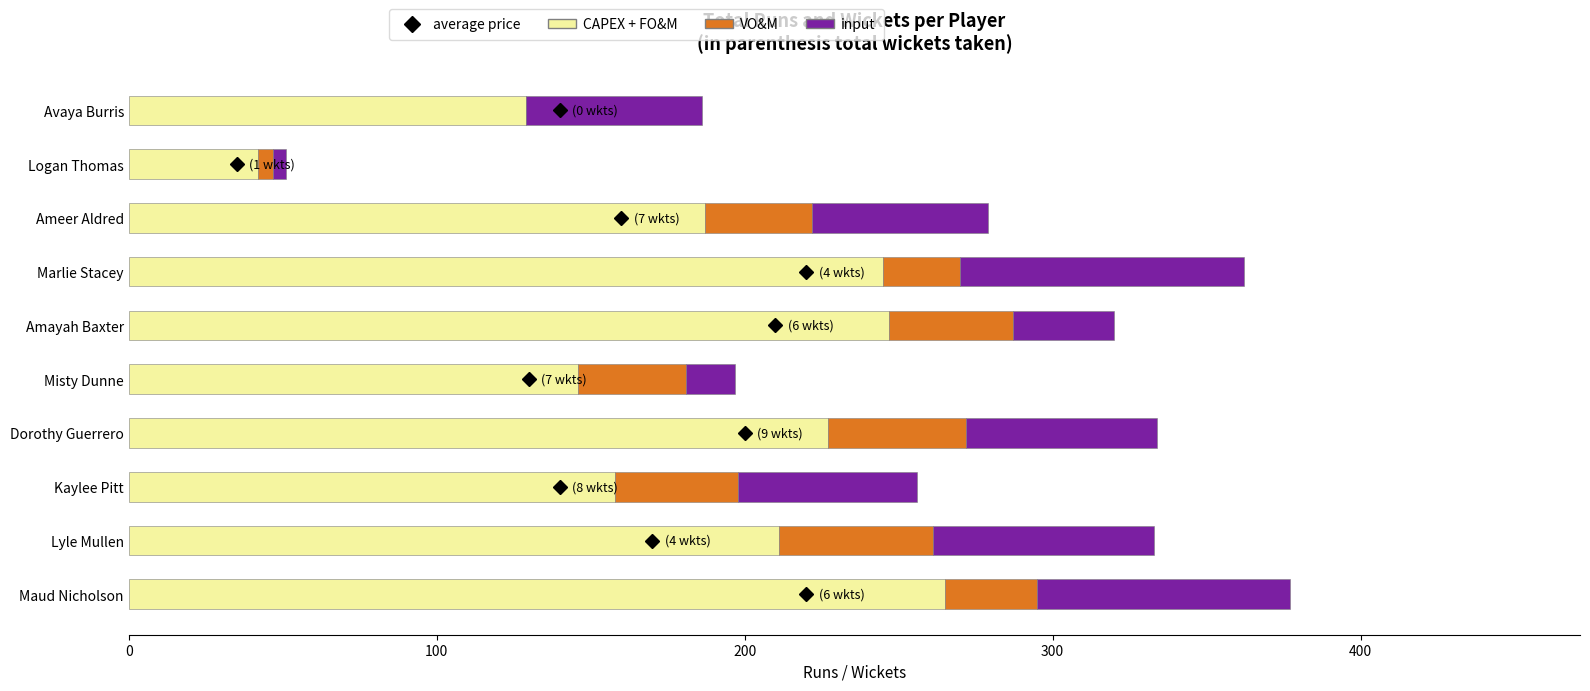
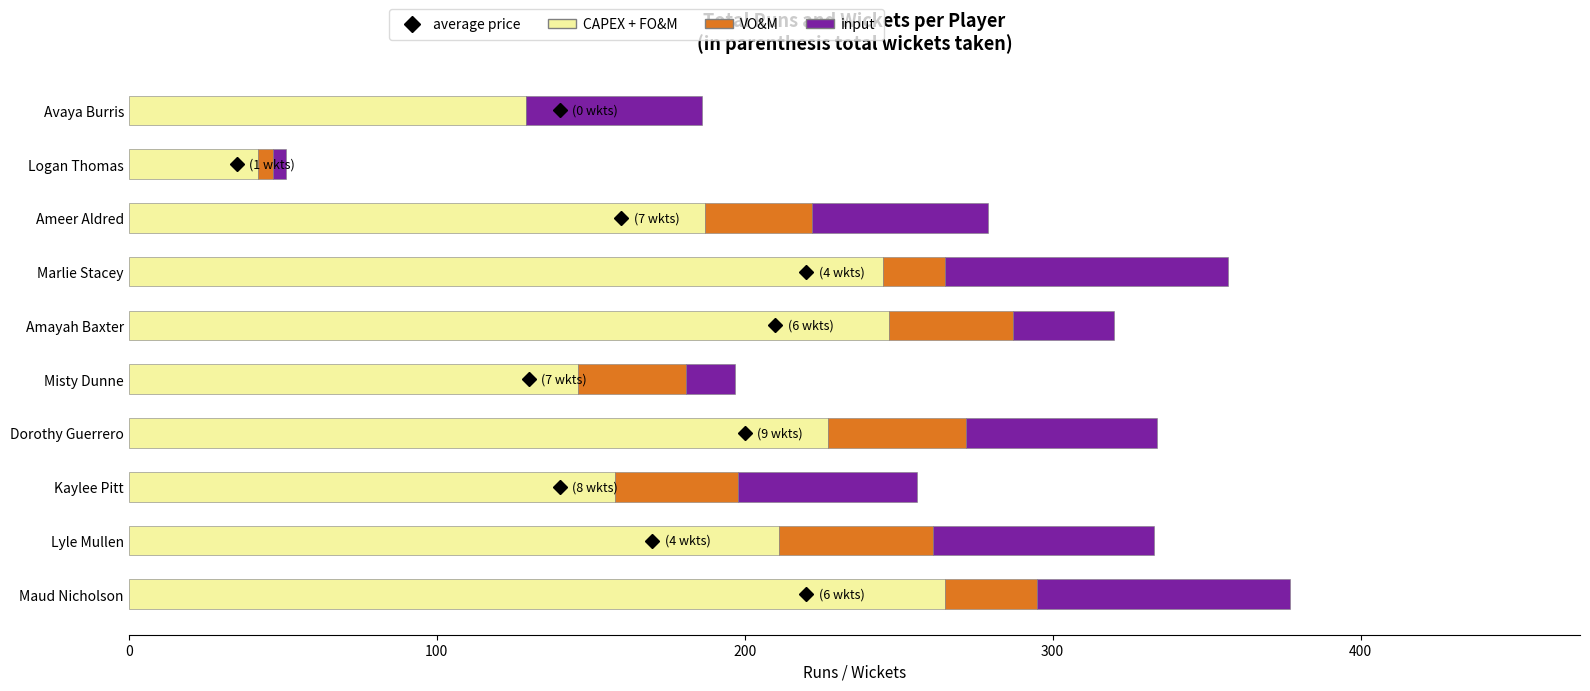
VO&M, Marlie Stacey: 25 -> 20
